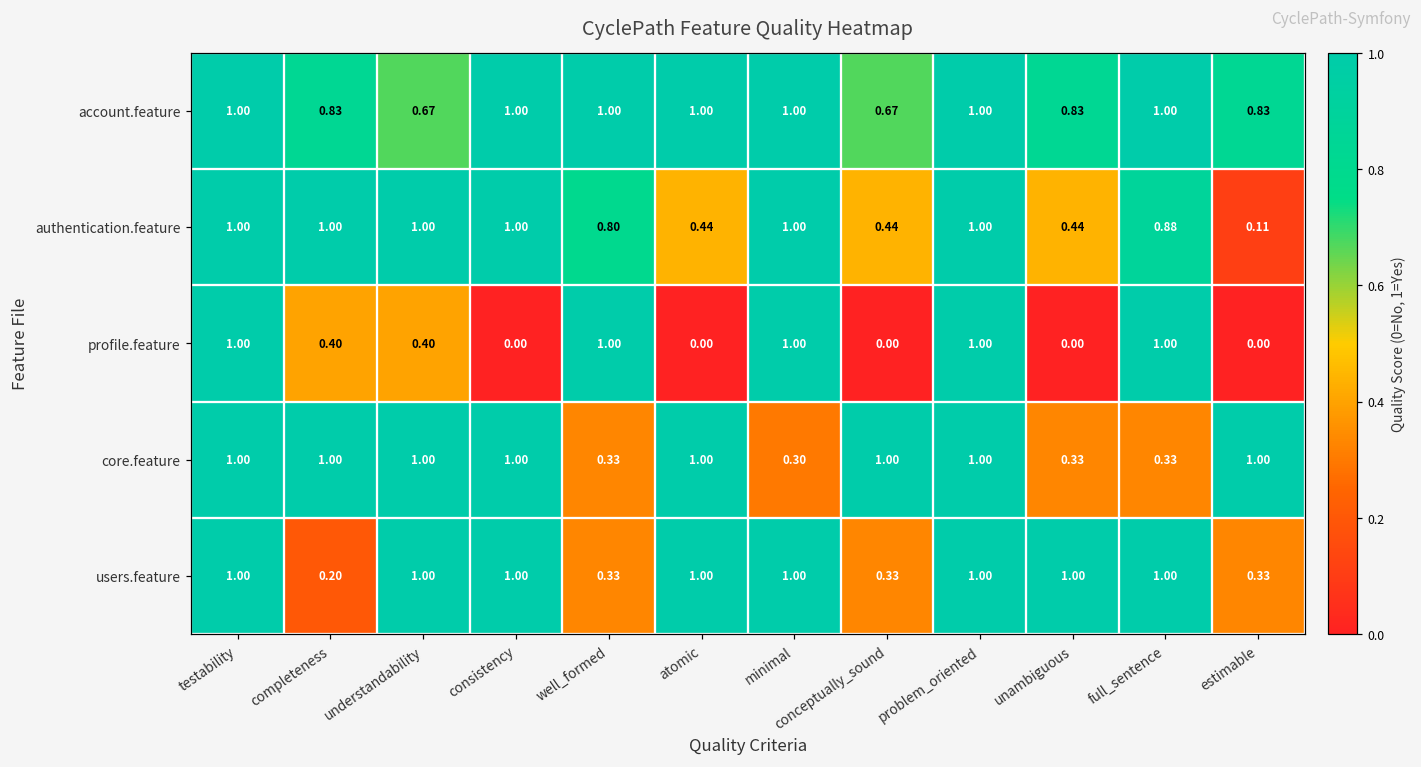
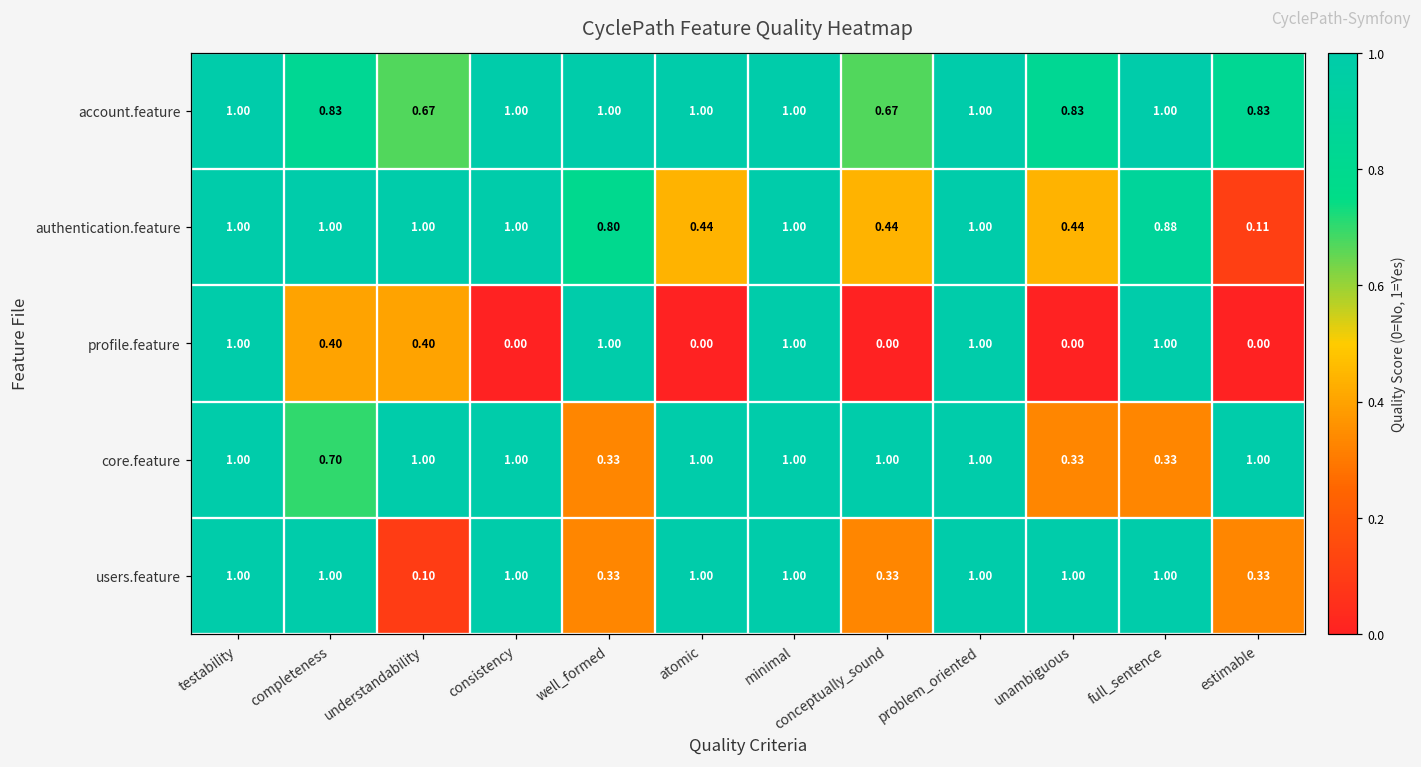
core.feature, completeness: 1.00 -> 0.70
core.feature, minimal: 0.30 -> 1.00
users.feature, completeness: 0.20 -> 1.00
users.feature, understandability: 1.00 -> 0.10
